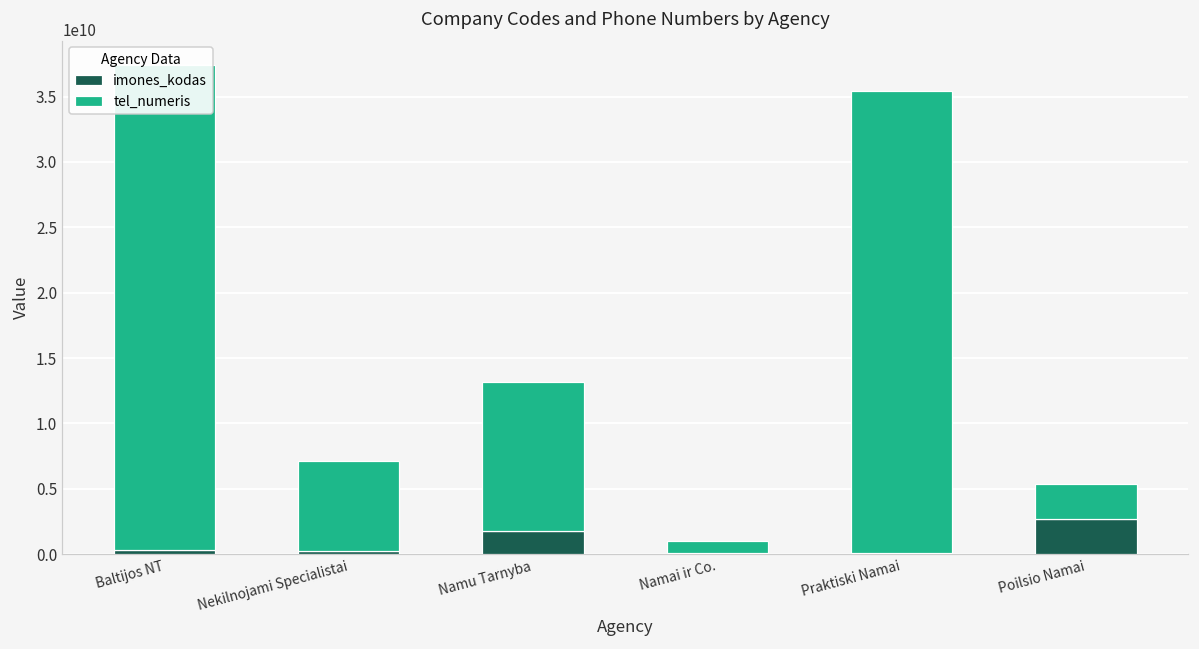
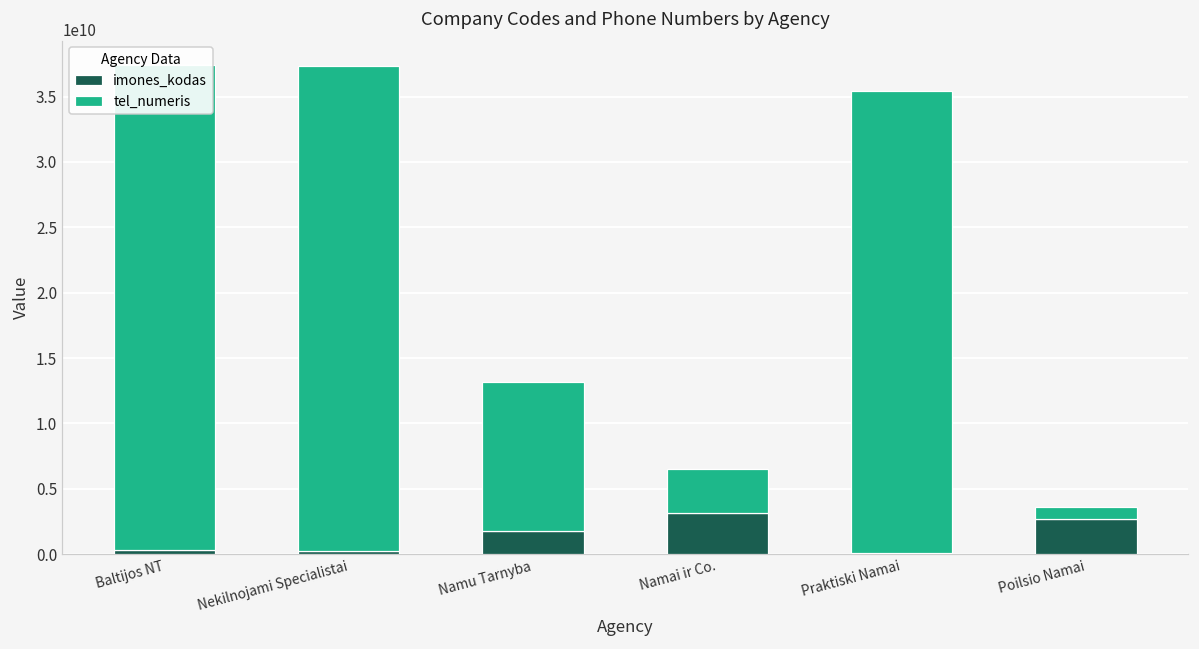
tel_numeris, Nekilnojami Specialistai: 6900000000 -> 37100000000
imones_kodas, Namai ir Co.: 100000000 -> 3200000000
tel_numeris, Namai ir Co.: 900000000 -> 3300000000
tel_numeris, Poilsio Namai: 2700000000 -> 900000000
